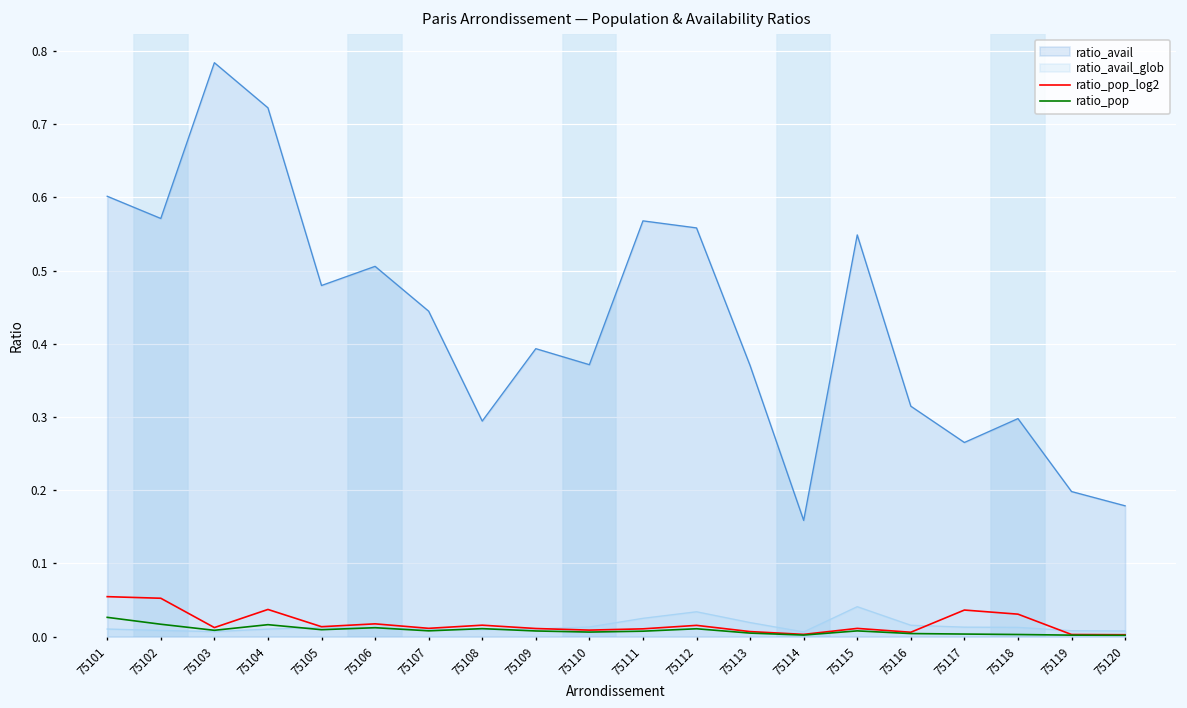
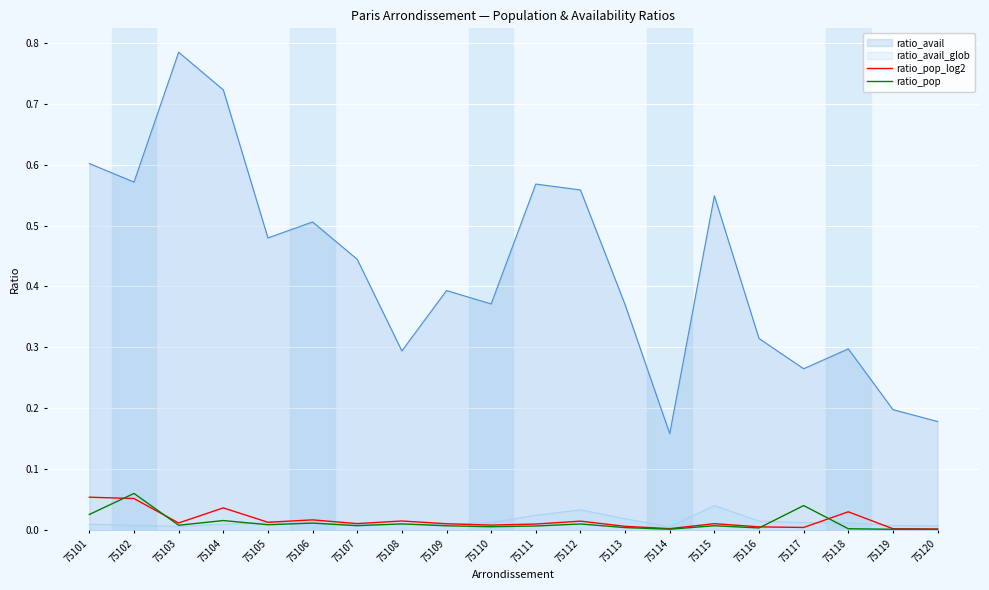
ratio_pop, 75102: 0.02 -> 0.06
ratio_pop_log2, 75117: 0.04 -> 0.00
ratio_pop, 75117: 0.00 -> 0.04
